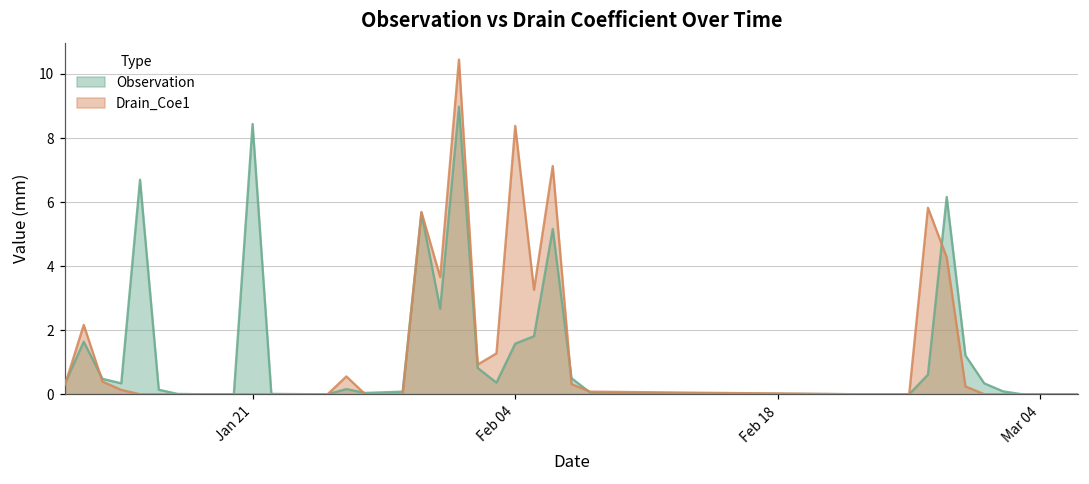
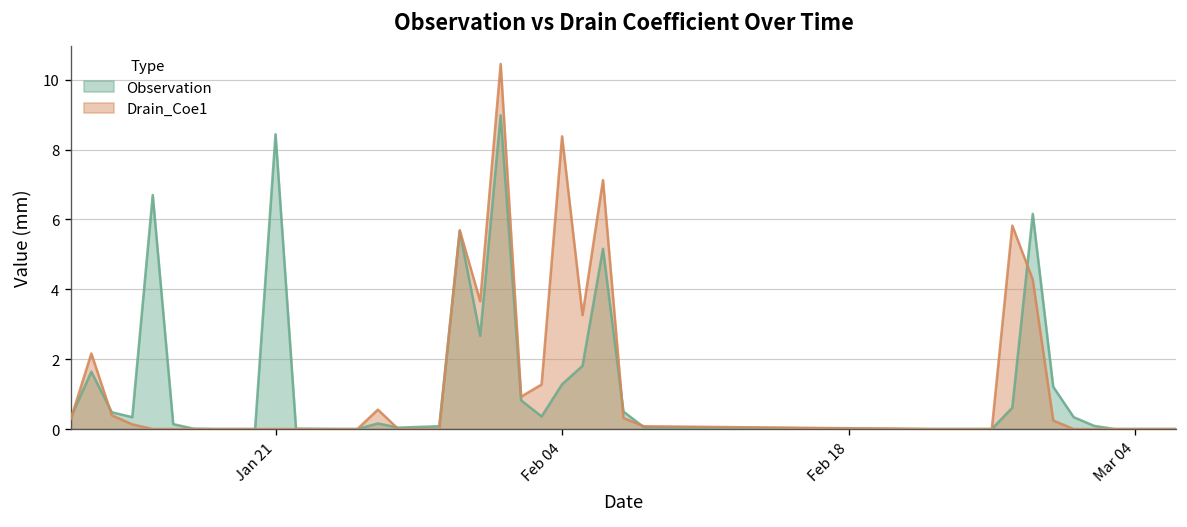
Observation, Feb 04: 1.6 -> 1.3
